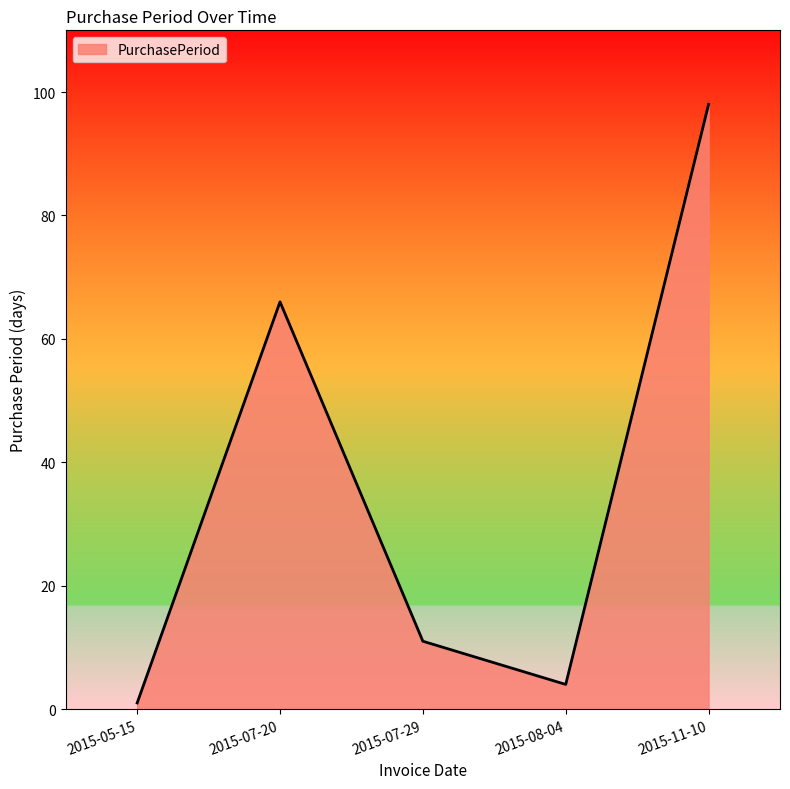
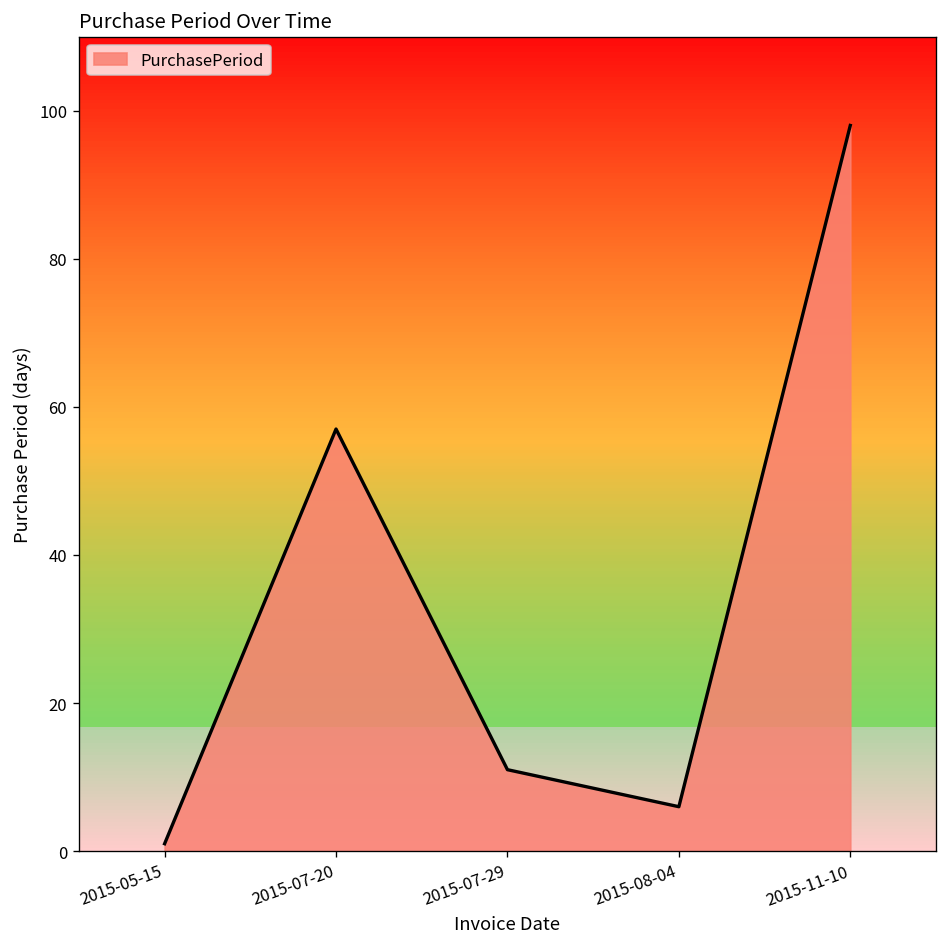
2015-07-20: 66 -> 57
2015-08-04: 4 -> 6
